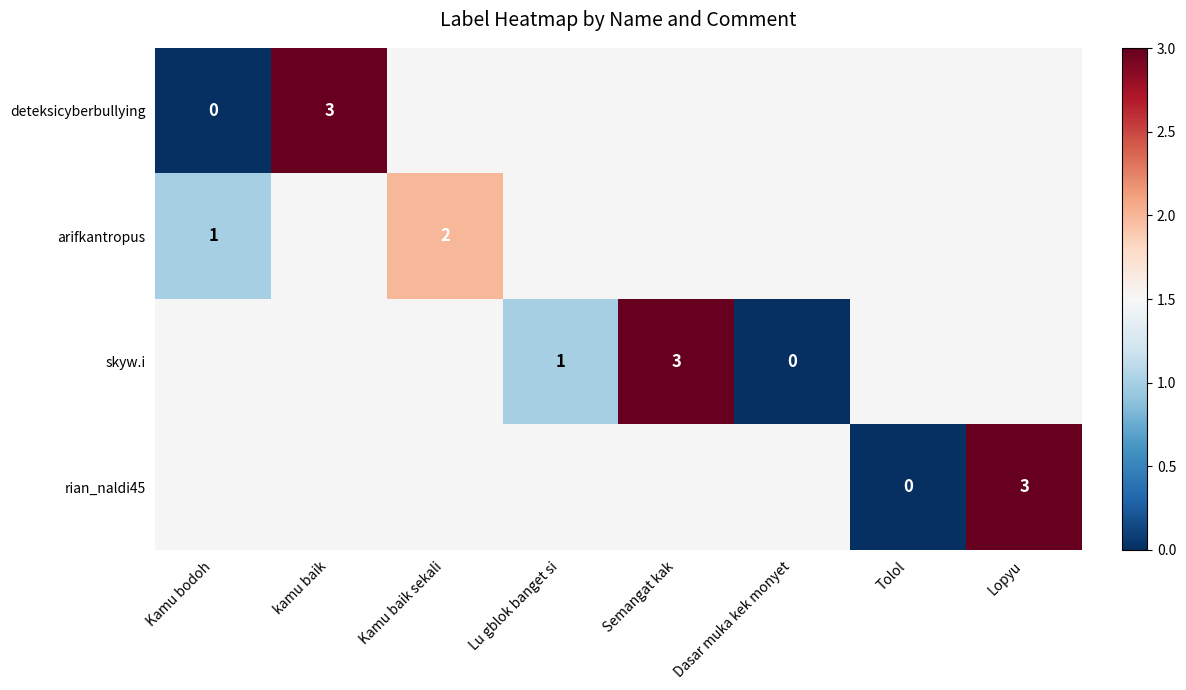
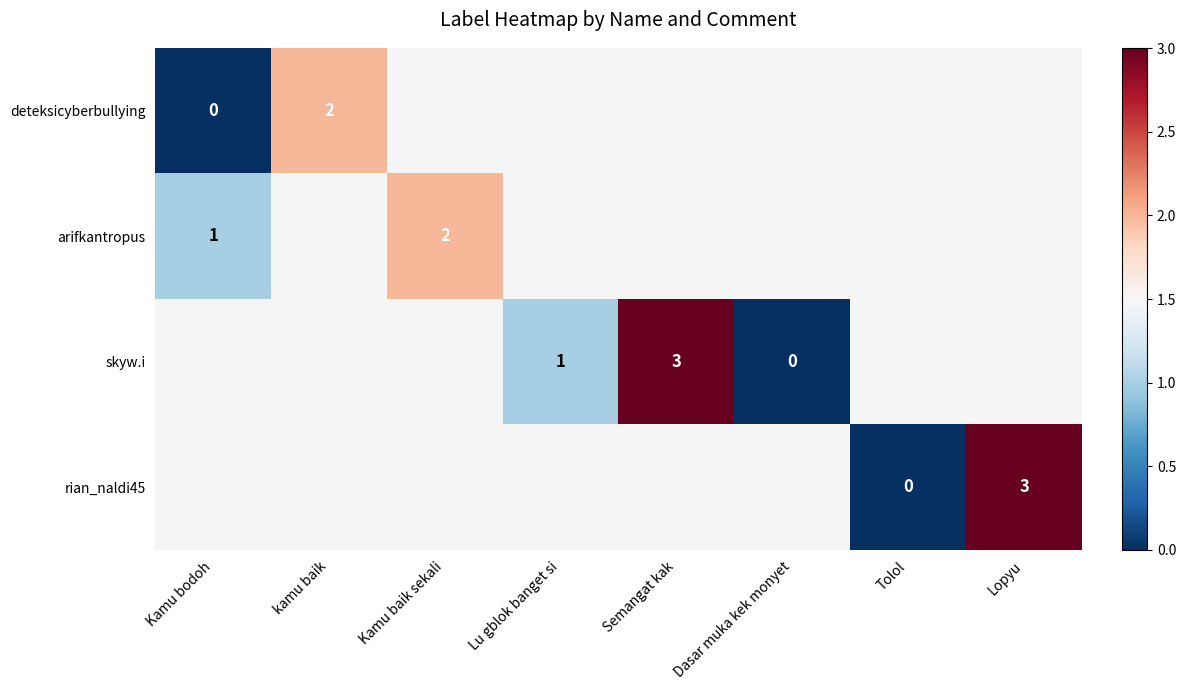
deteksicyberbullying, kamu baik: 3 -> 2
